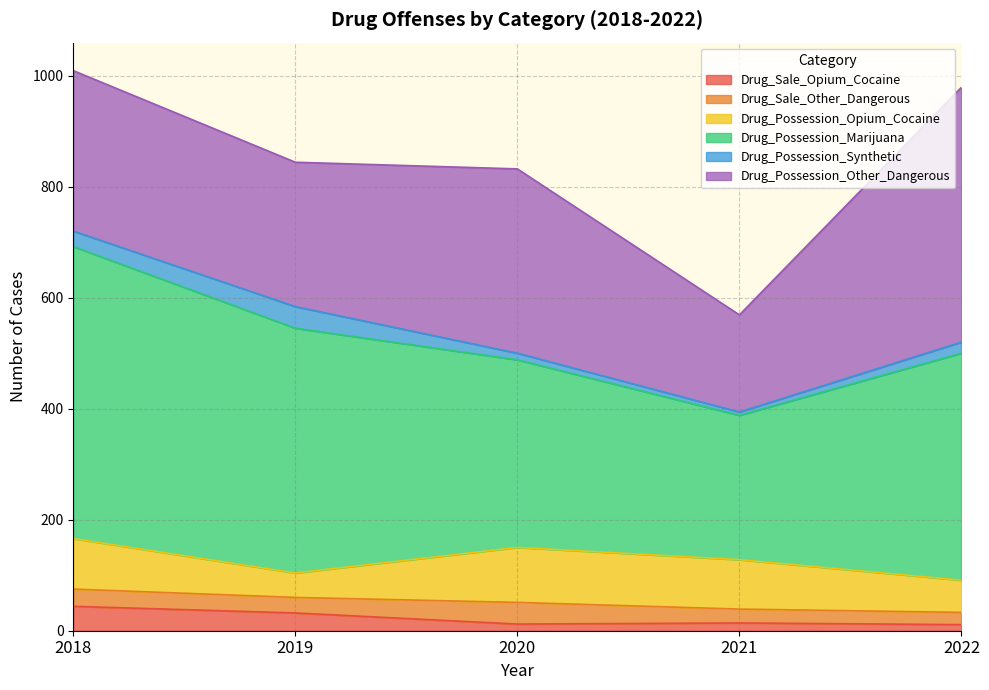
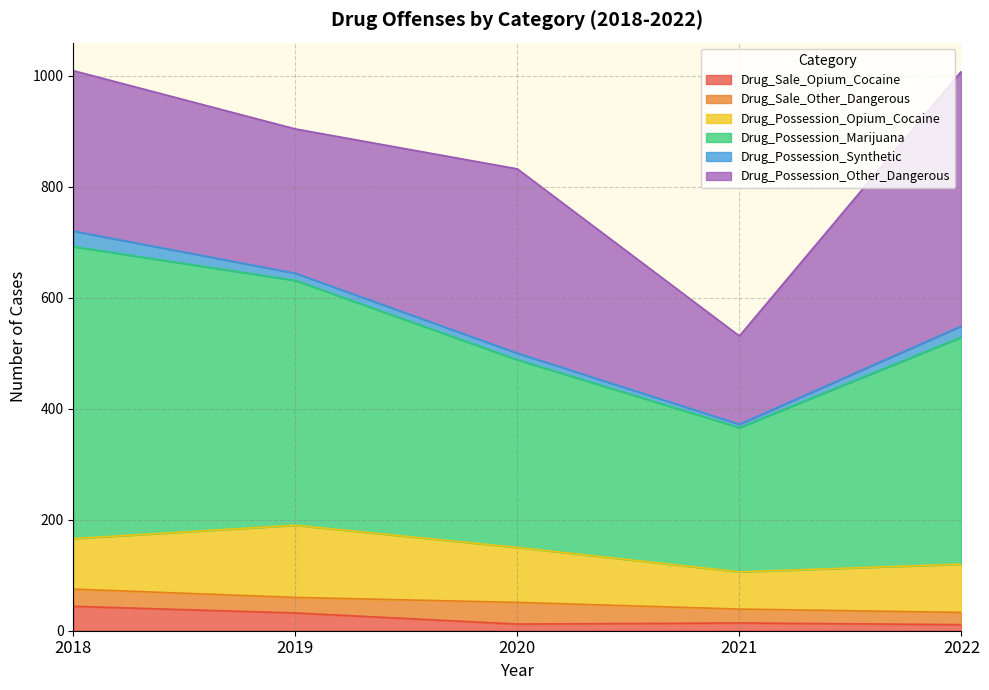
Drug_Possession_Opium_Cocaine, 2019: 40 -> 130
Drug_Possession_Synthetic, 2019: 40 -> 10
Drug_Possession_Opium_Cocaine, 2021: 90 -> 70
Drug_Possession_Other_Dangerous, 2021: 180 -> 160
Drug_Possession_Opium_Cocaine, 2022: 60 -> 90
